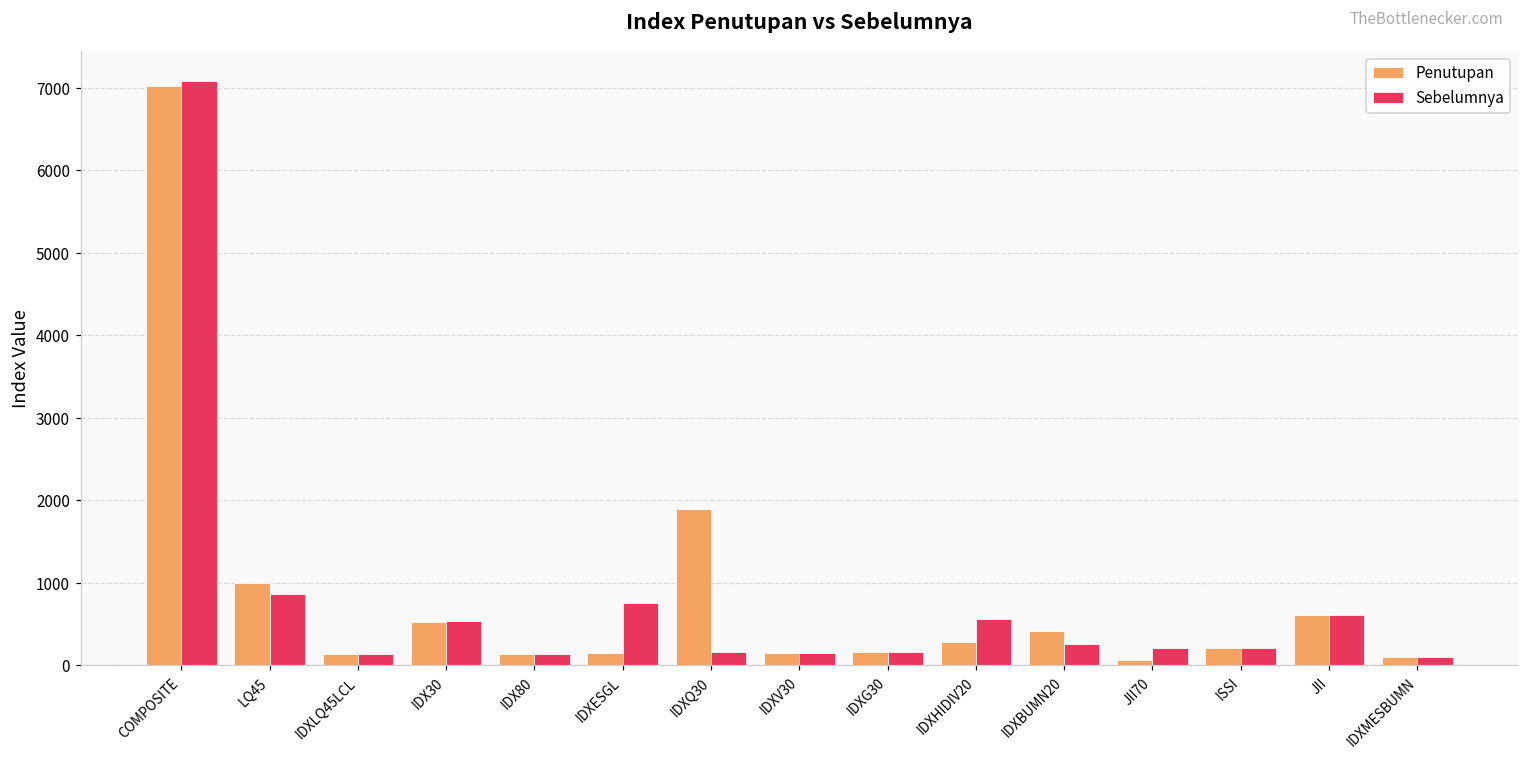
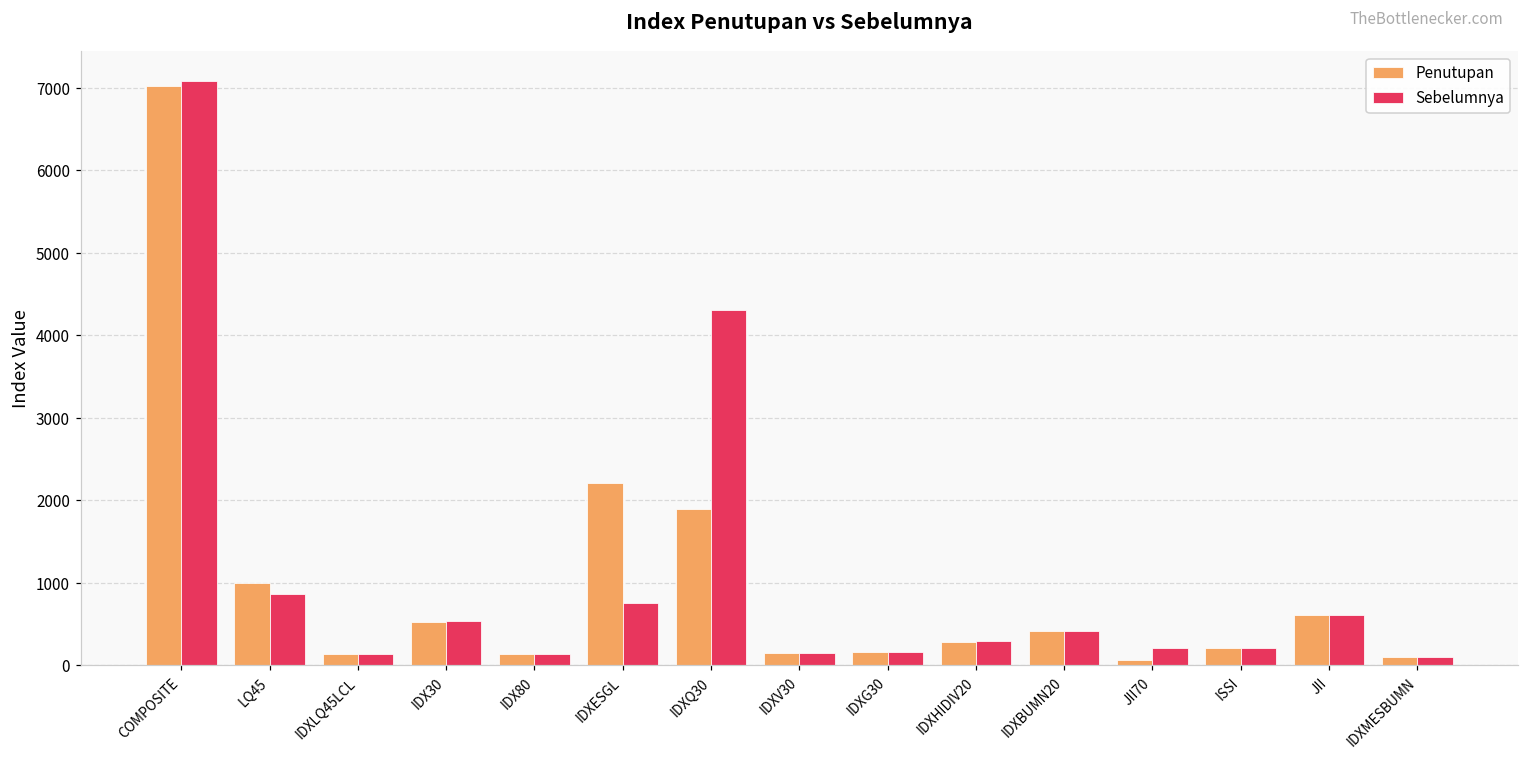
Penutupan, IDXESGL: 100 -> 2200
Sebelumnya, IDXQ30: 200 -> 4300
Sebelumnya, IDXHIDIV20: 600 -> 300
Sebelumnya, IDXBUMN20: 300 -> 400
